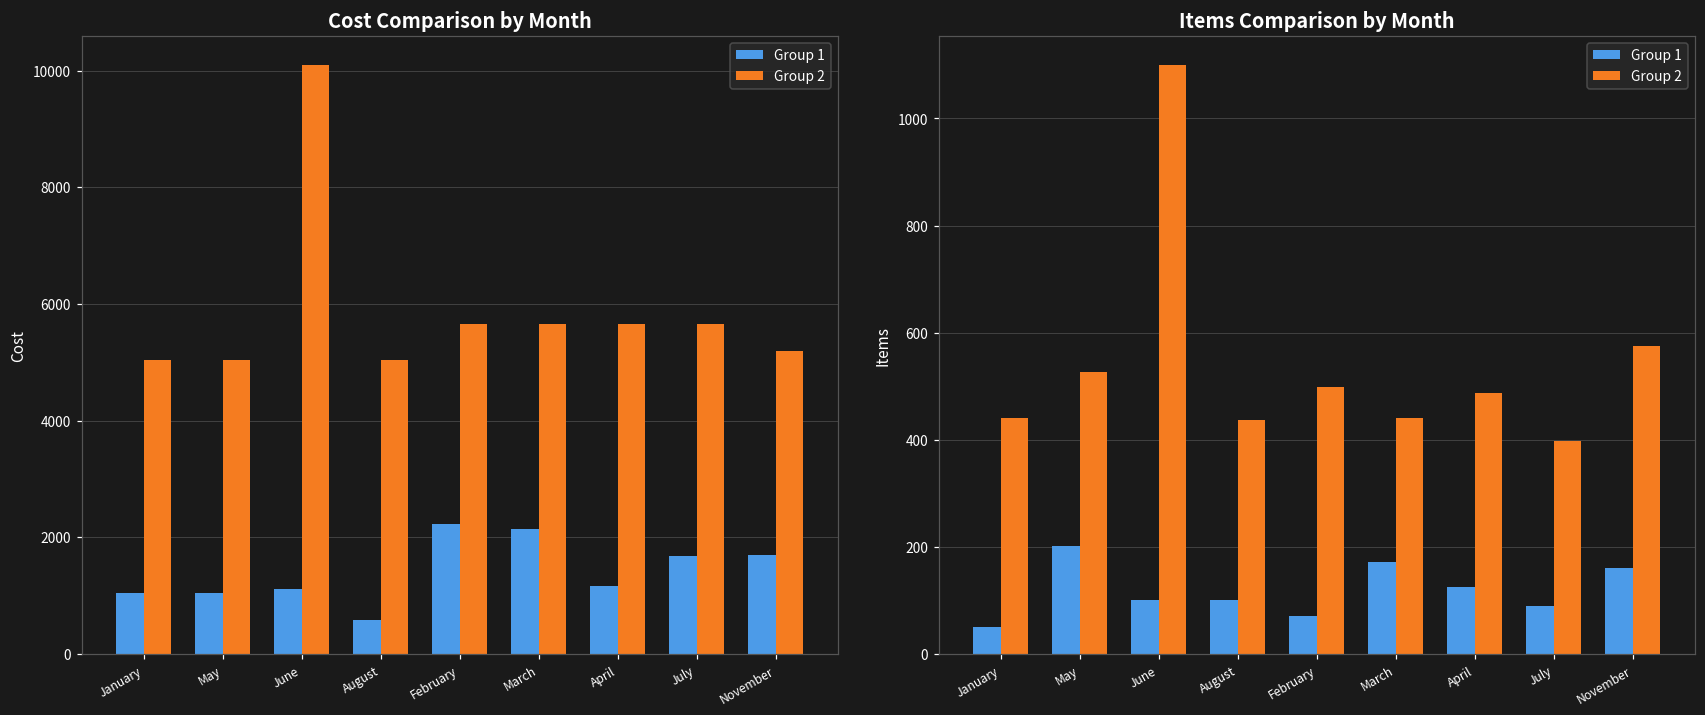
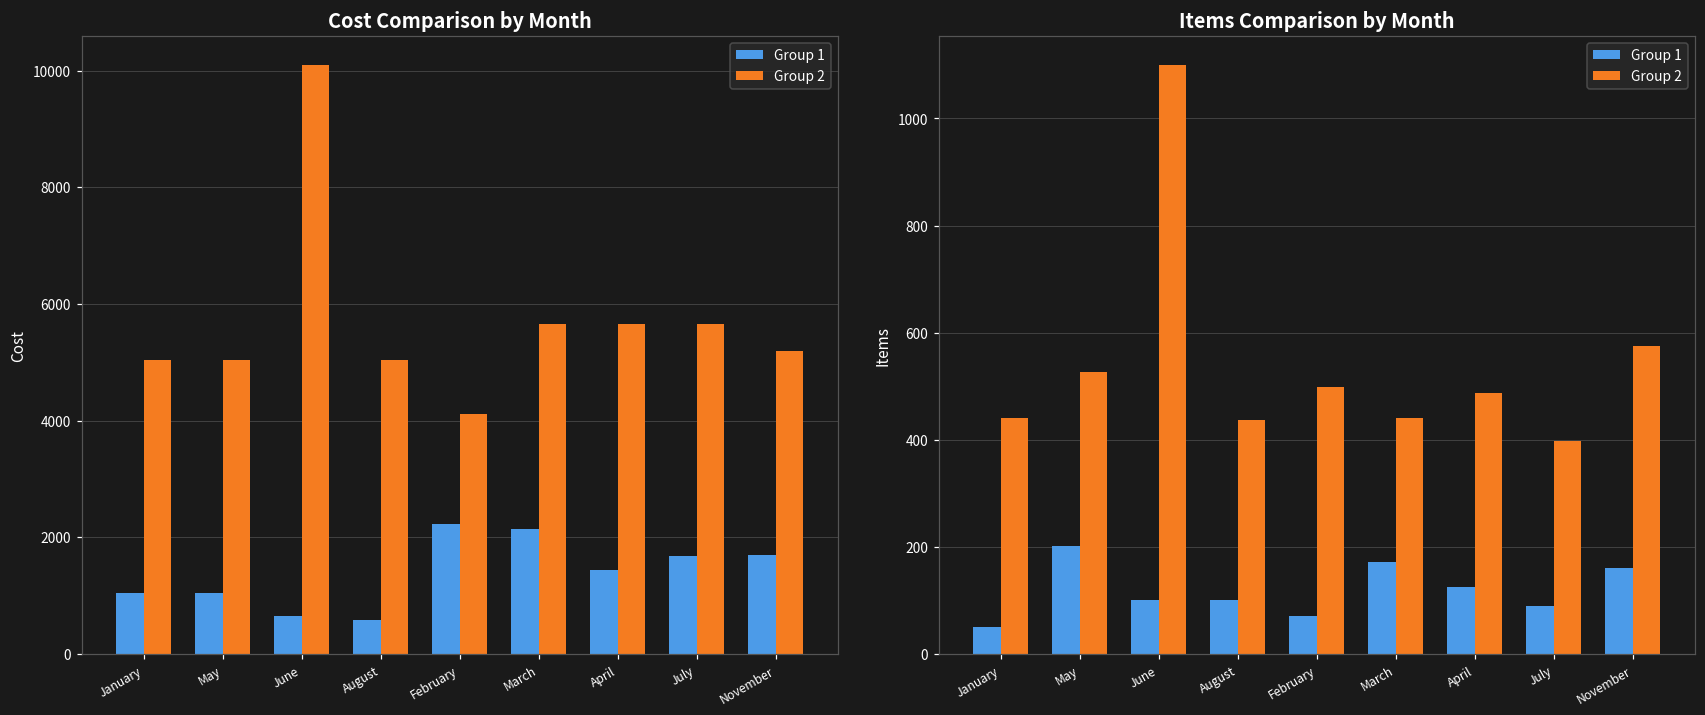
Cost Comparison by Month, Group 1, June: 1100 -> 700
Cost Comparison by Month, Group 2, February: 5700 -> 4100
Cost Comparison by Month, Group 1, April: 1200 -> 1400
